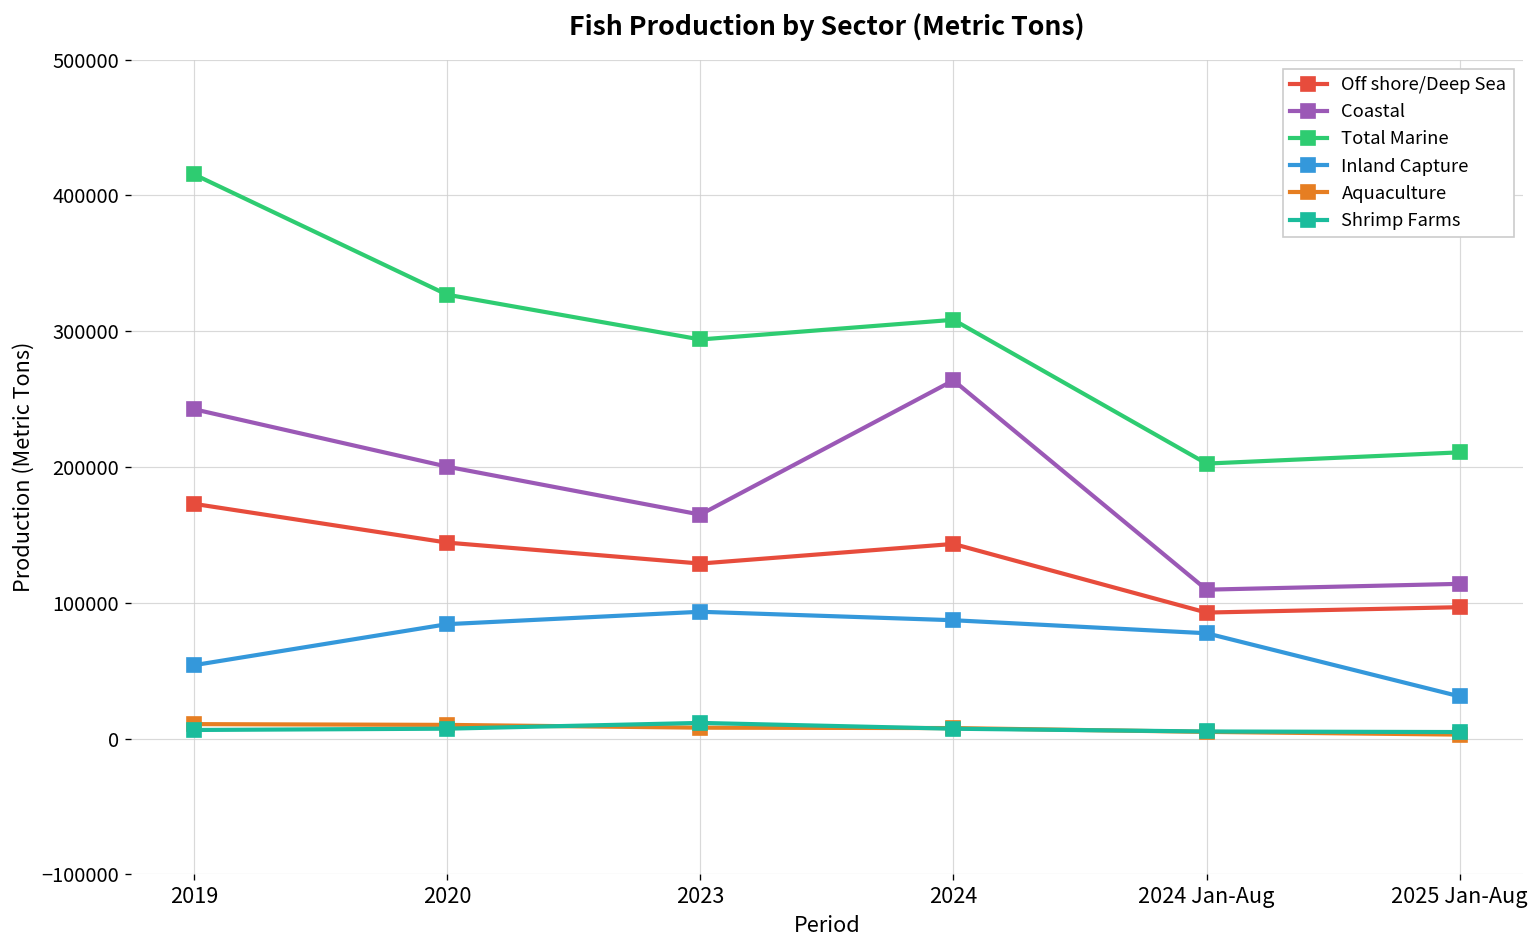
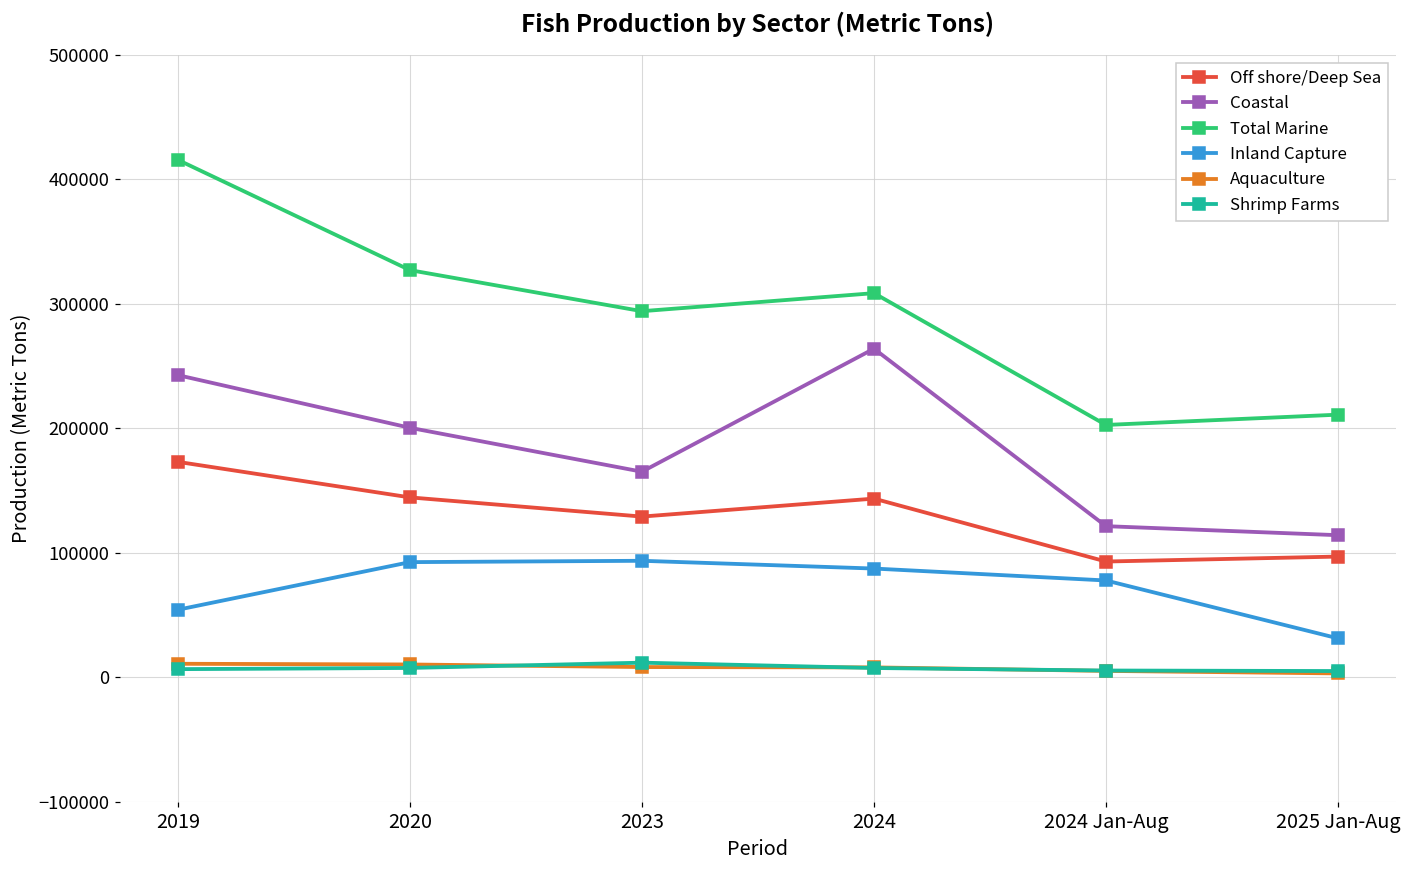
Inland Capture, 2020: 84000 -> 92000
Coastal, 2024 Jan-Aug: 110000 -> 121000
